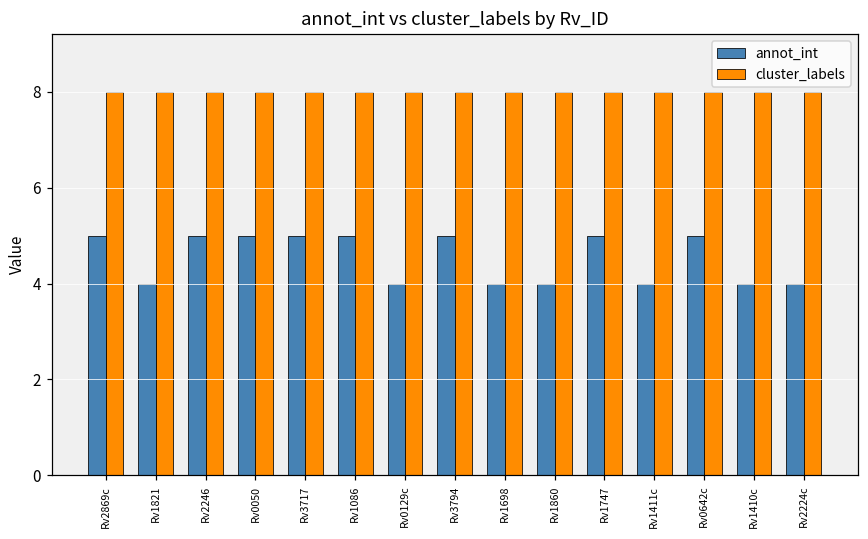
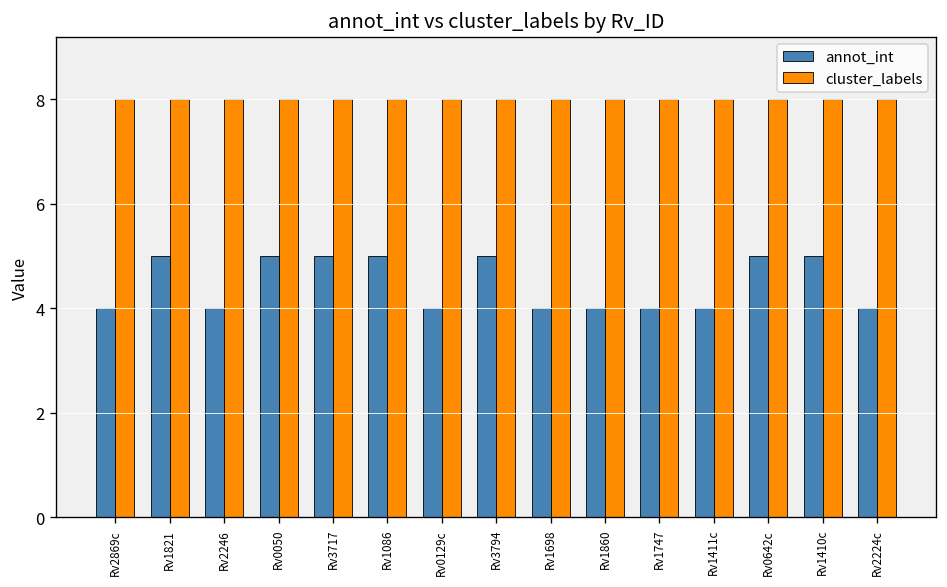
annot_int, Rv2869c: 5 -> 4
annot_int, Rv1821: 4 -> 5
annot_int, Rv2246: 5 -> 4
annot_int, Rv1747: 5 -> 4
annot_int, Rv1410c: 4 -> 5
